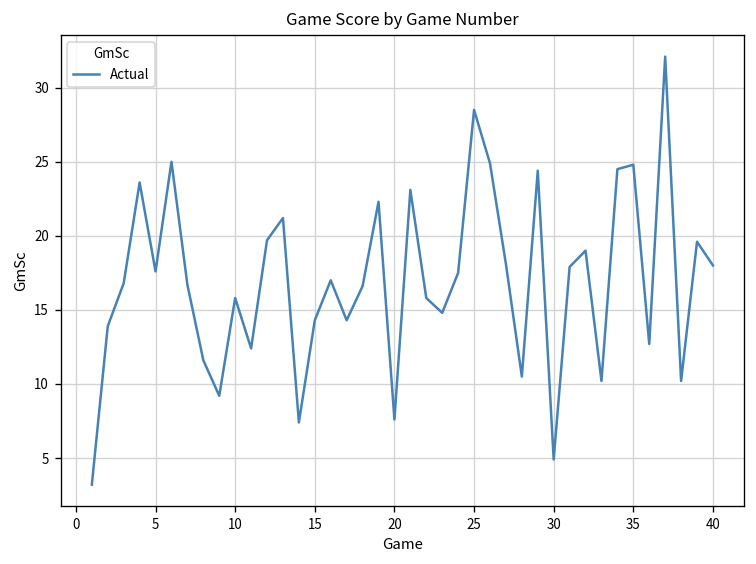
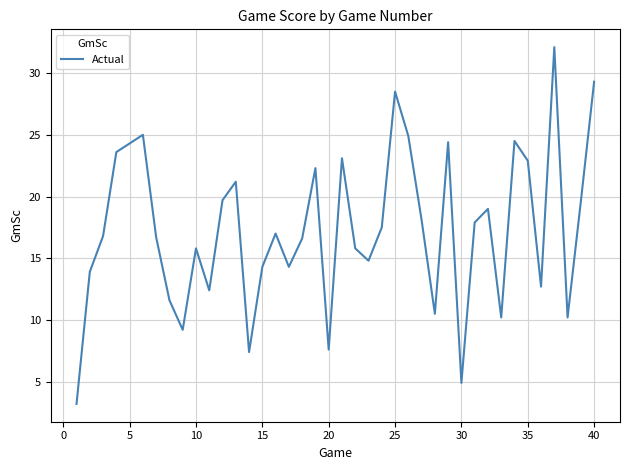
5: 17.6 -> 24.3
35: 24.8 -> 22.9
40: 18.0 -> 29.3
